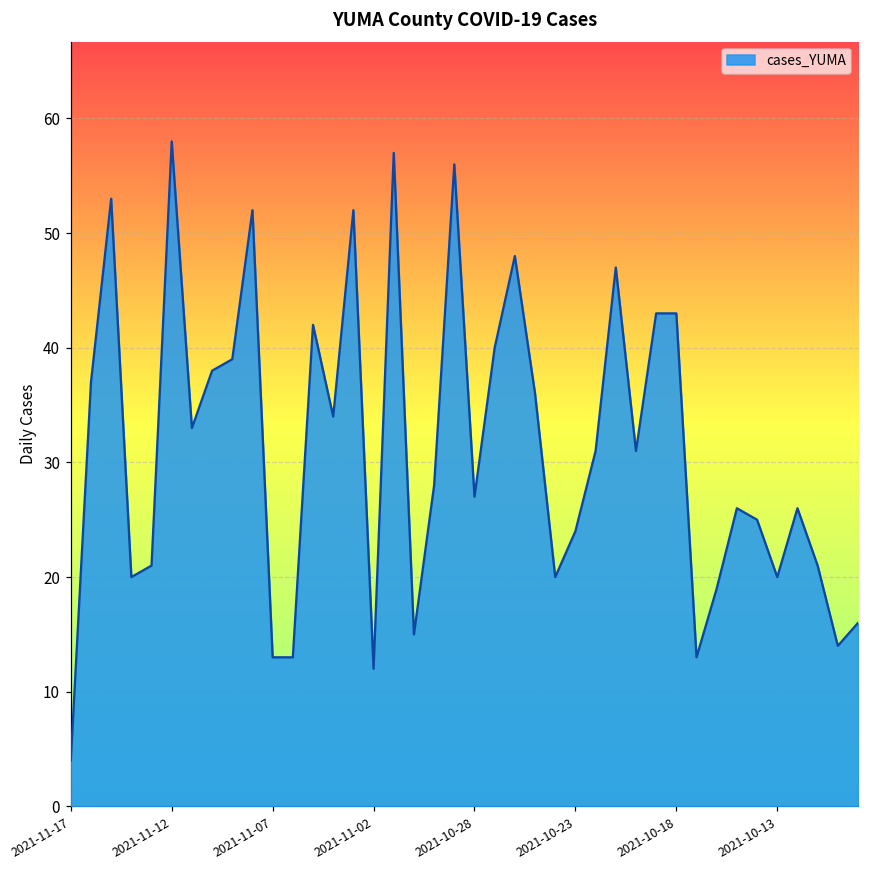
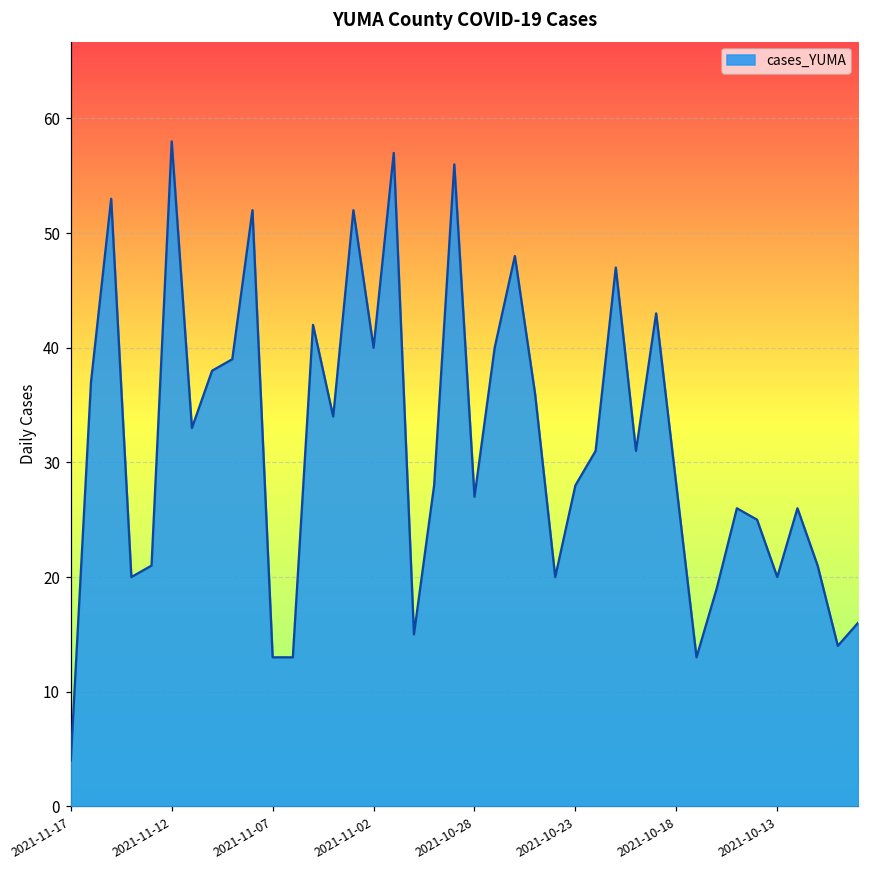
2021-11-02: 12 -> 40
2021-10-23: 24 -> 28
2021-10-18: 43 -> 28
